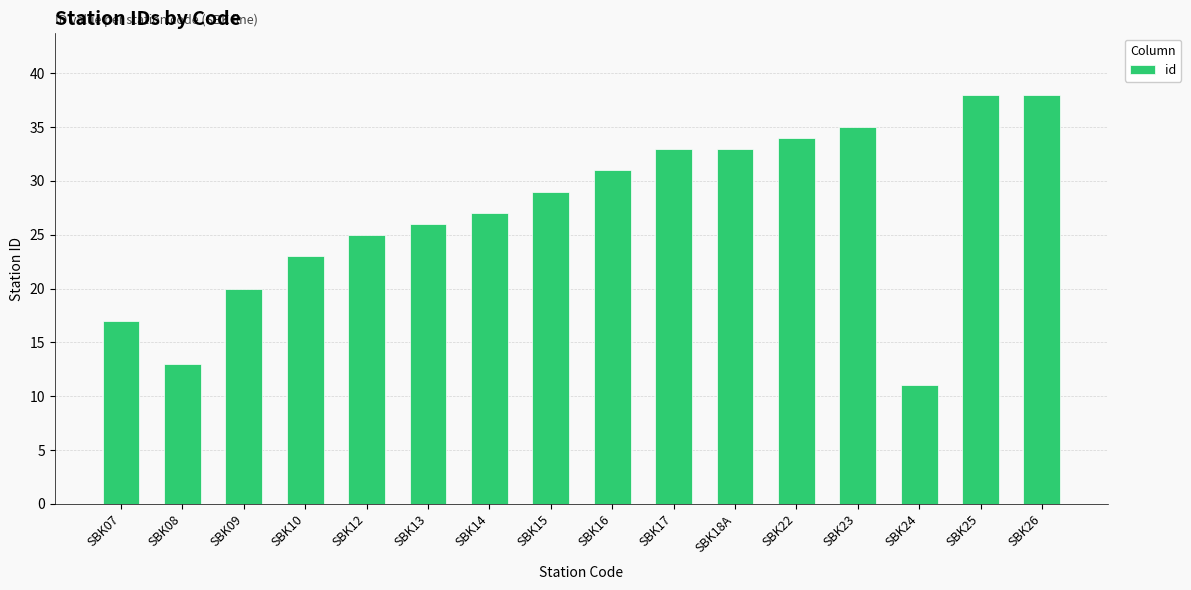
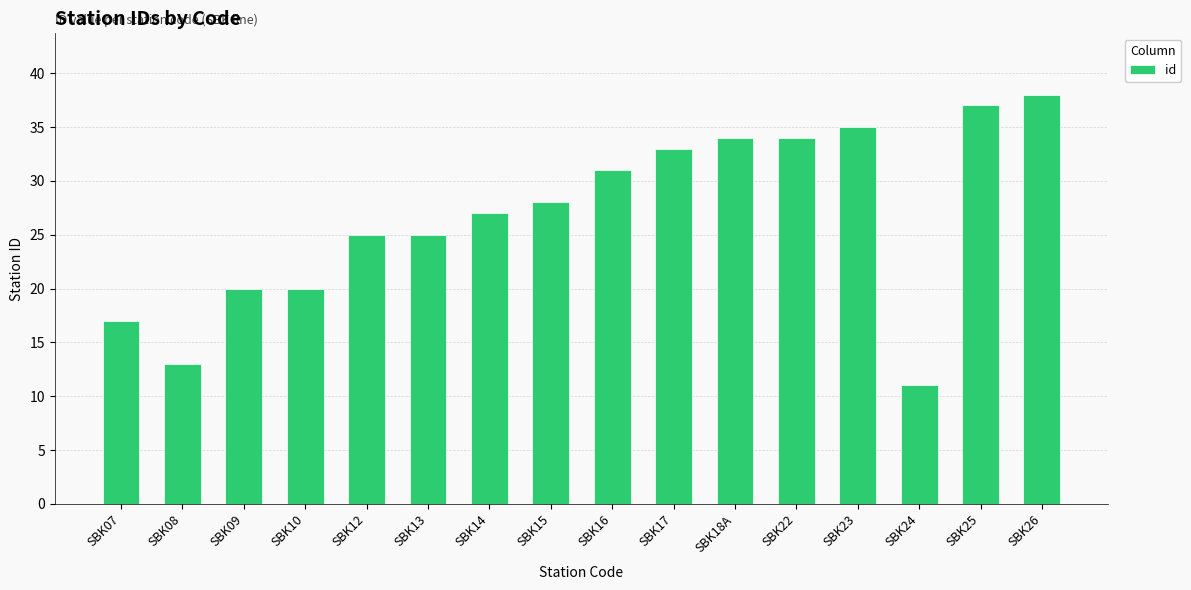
SBK10: 23 -> 20
SBK13: 26 -> 25
SBK15: 29 -> 28
SBK18A: 33 -> 34
SBK25: 38 -> 37
